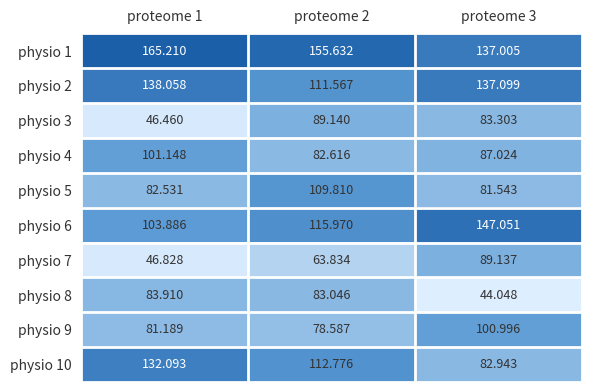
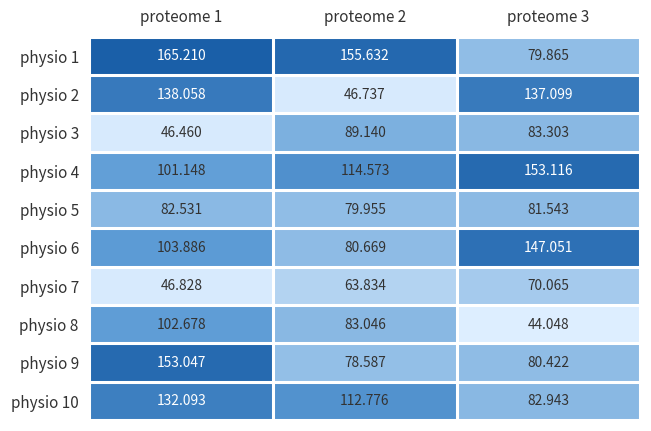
physio 1, proteome 3: 137.005 -> 79.865
physio 2, proteome 2: 111.567 -> 46.737
physio 4, proteome 2: 82.616 -> 114.573
physio 4, proteome 3: 87.024 -> 153.116
physio 5, proteome 2: 109.810 -> 79.955
physio 6, proteome 2: 115.970 -> 80.669
physio 7, proteome 3: 89.137 -> 70.065
physio 8, proteome 1: 83.910 -> 102.678
physio 9, proteome 1: 81.189 -> 153.047
physio 9, proteome 3: 100.996 -> 80.422
